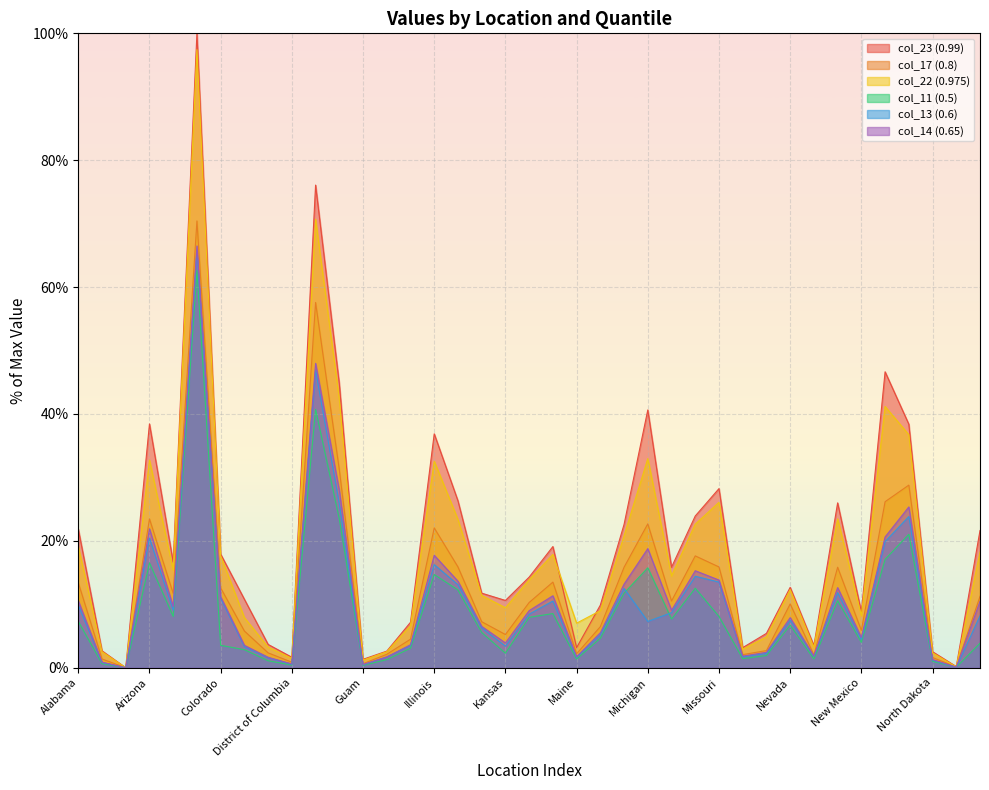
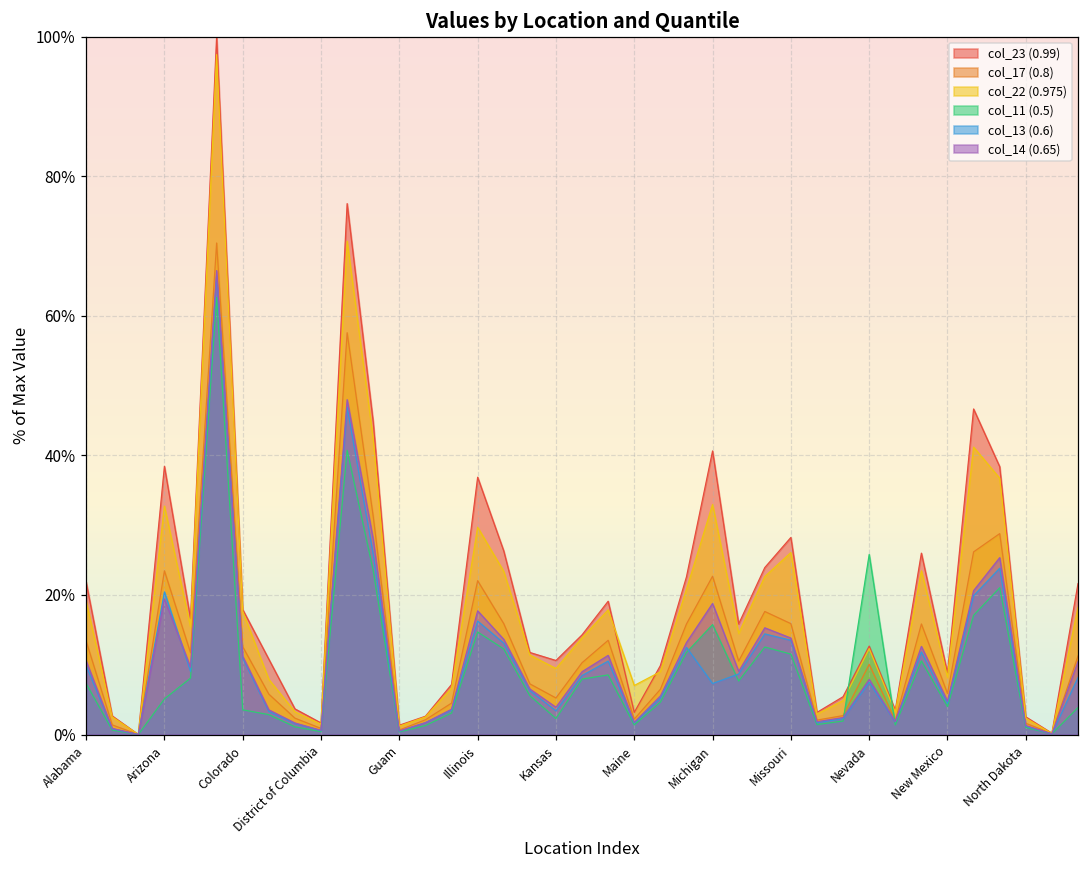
col_11 (0.5), Arizona: 17% -> 5%
col_14 (0.65), Arizona: 22% -> 19%
col_22 (0.975), Illinois: 33% -> 30%
col_11 (0.5), Missouri: 8% -> 12%
col_11 (0.5), Nevada: 7% -> 26%
